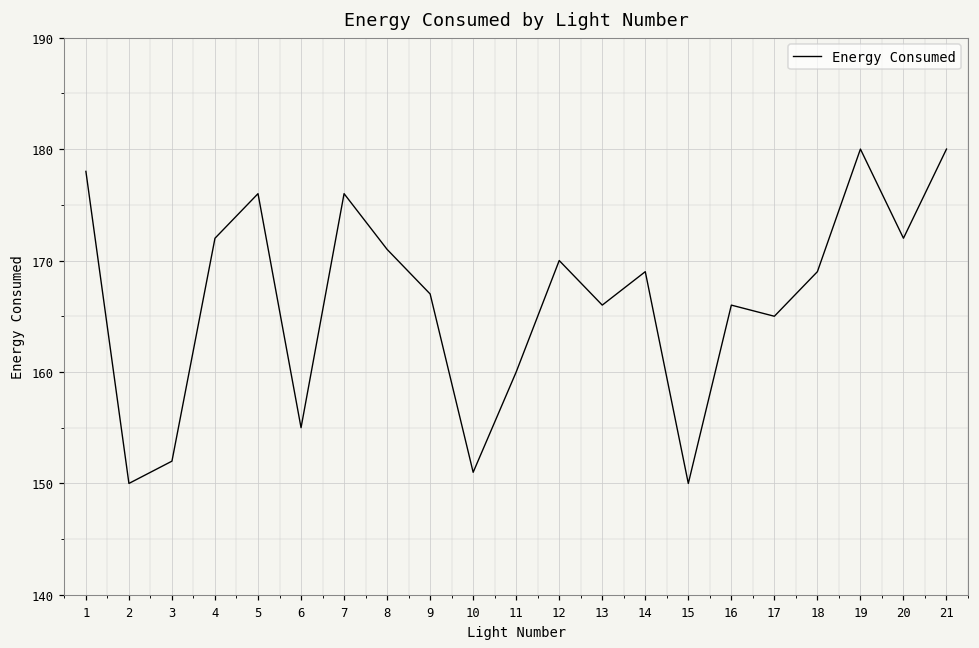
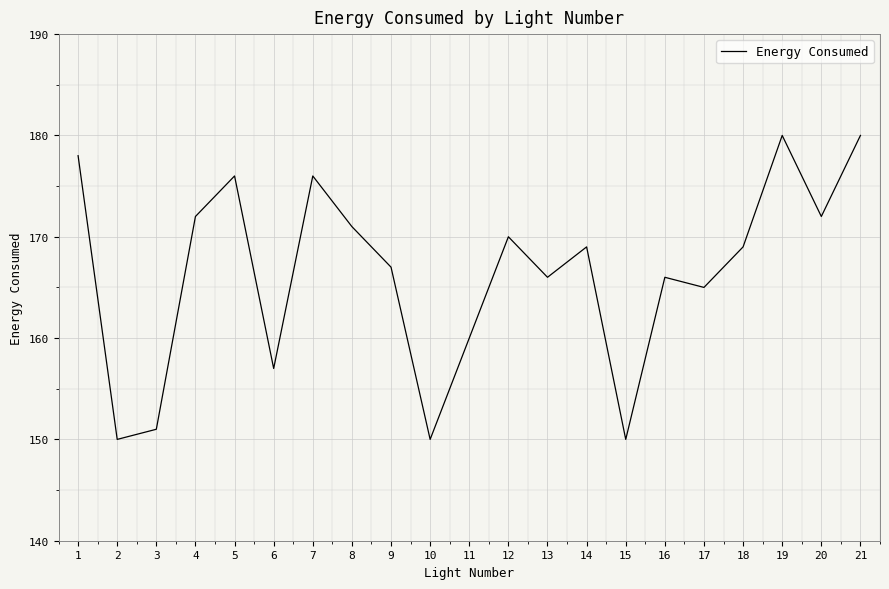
3: 152 -> 151
6: 155 -> 157
10: 151 -> 150
